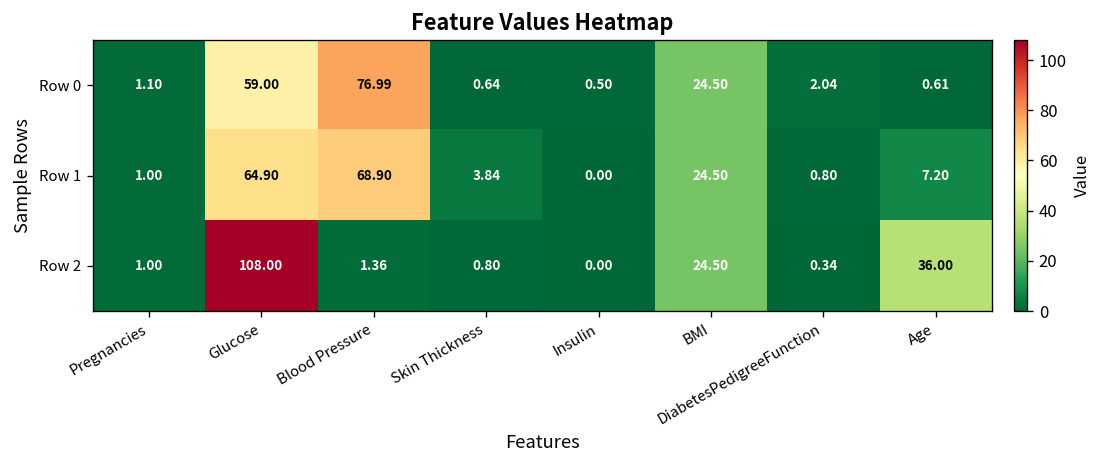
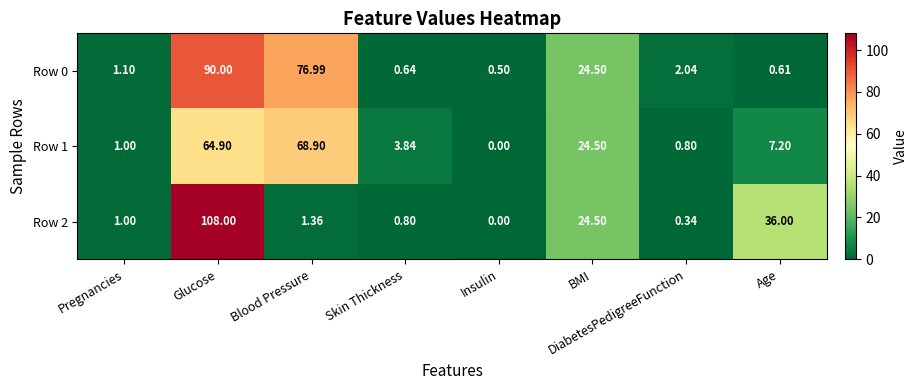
Row 0, Glucose: 59.00 -> 90.00
